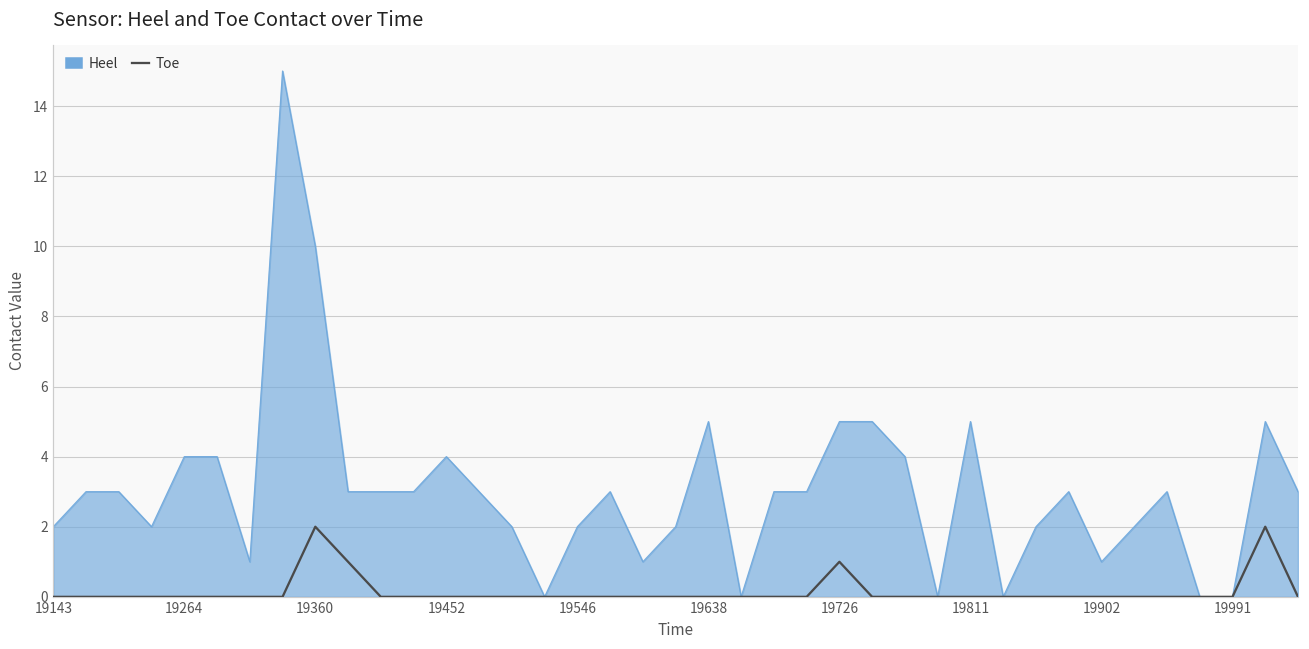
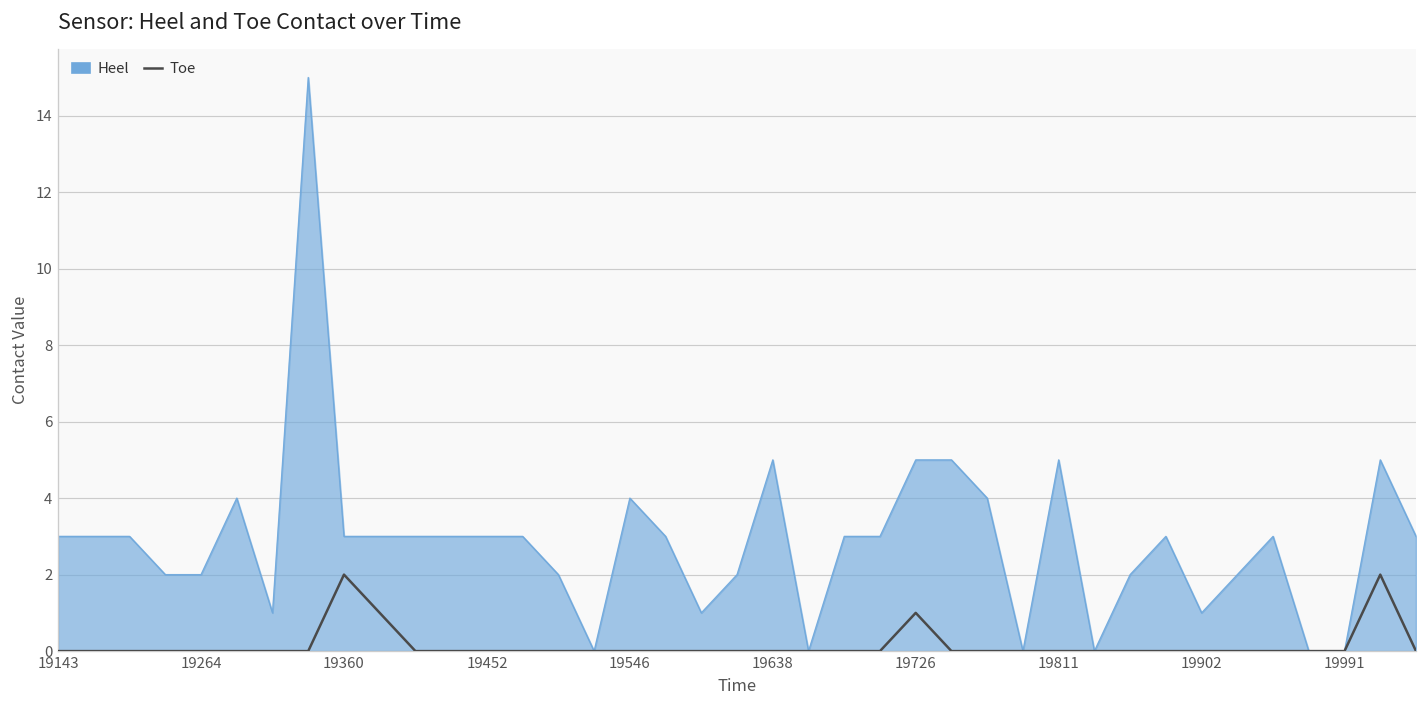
Heel, 19143: 2 -> 3
Heel, 19264: 4 -> 2
Heel, 19360: 10 -> 3
Heel, 19452: 4 -> 3
Heel, 19546: 2 -> 4
